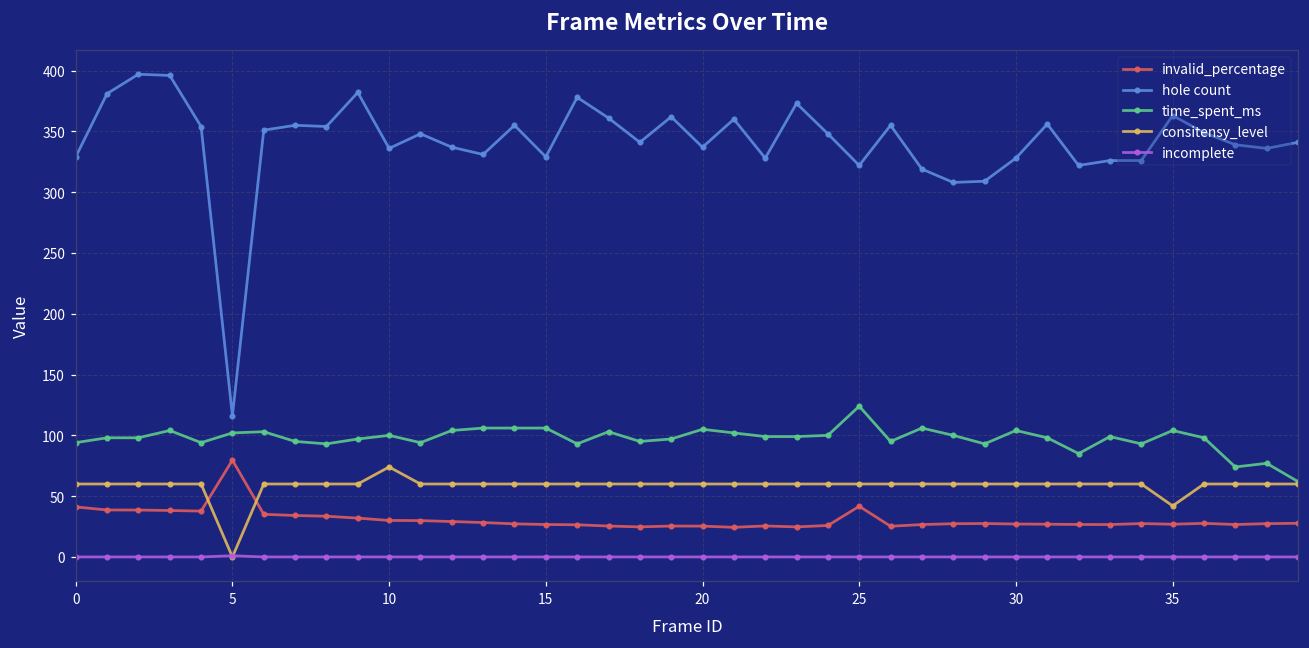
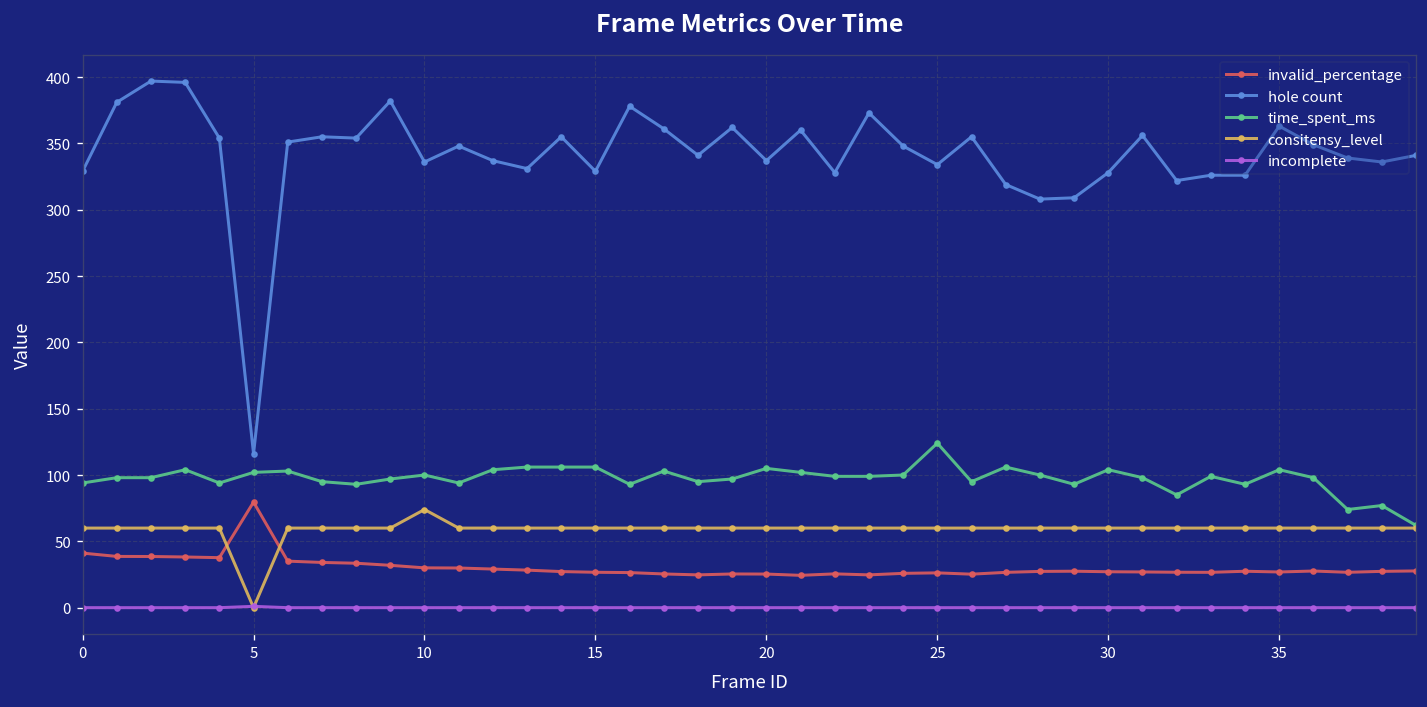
invalid_percentage, 25: 42 -> 26
hole count, 25: 322 -> 334
consitensy_level, 35: 42 -> 60
